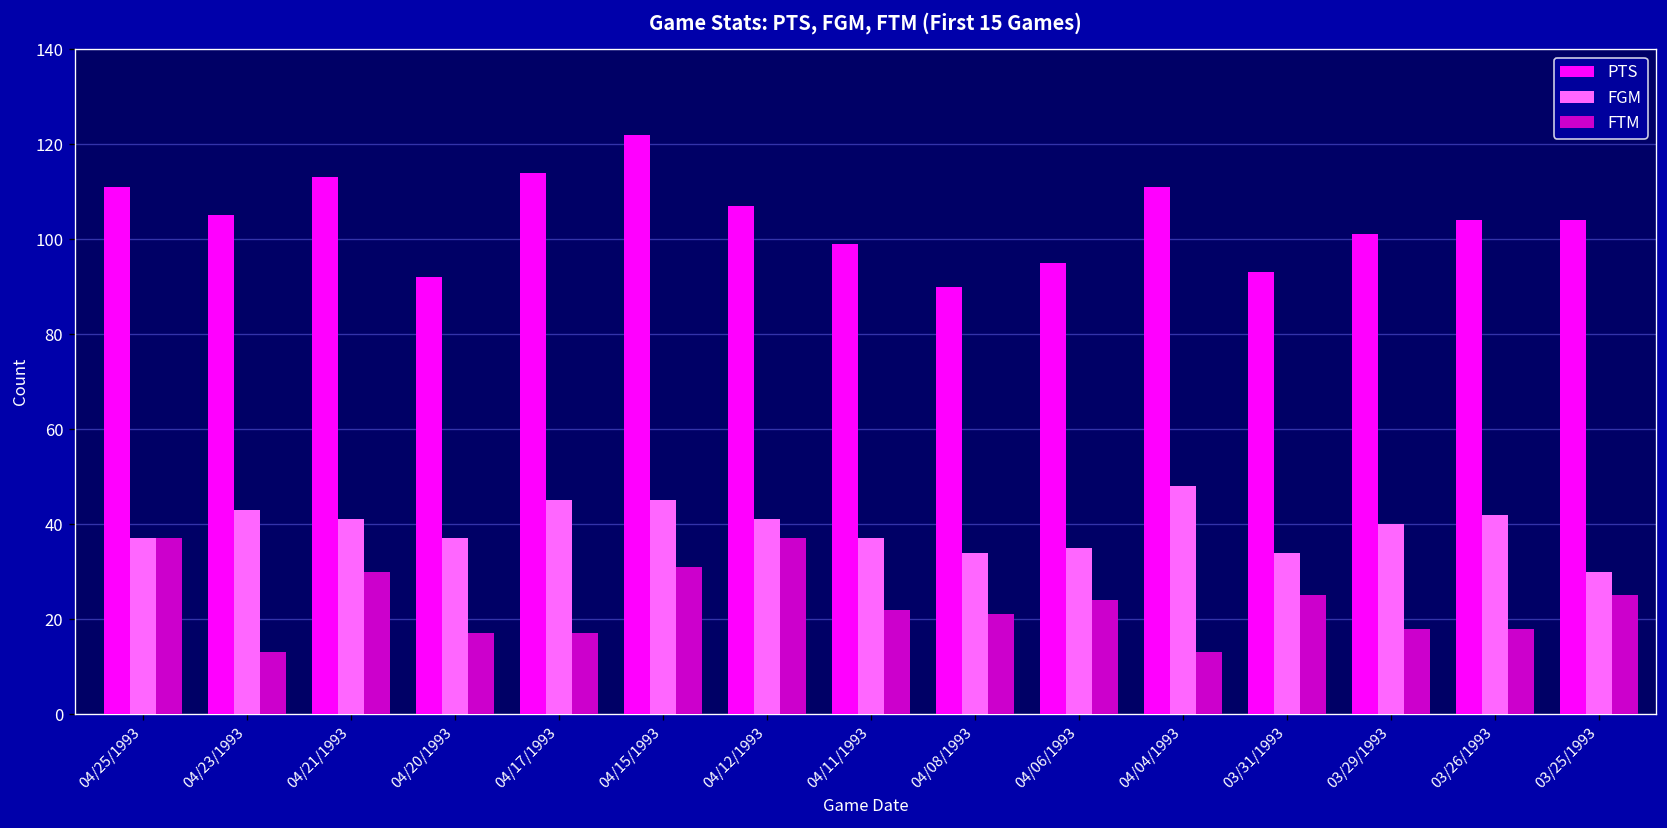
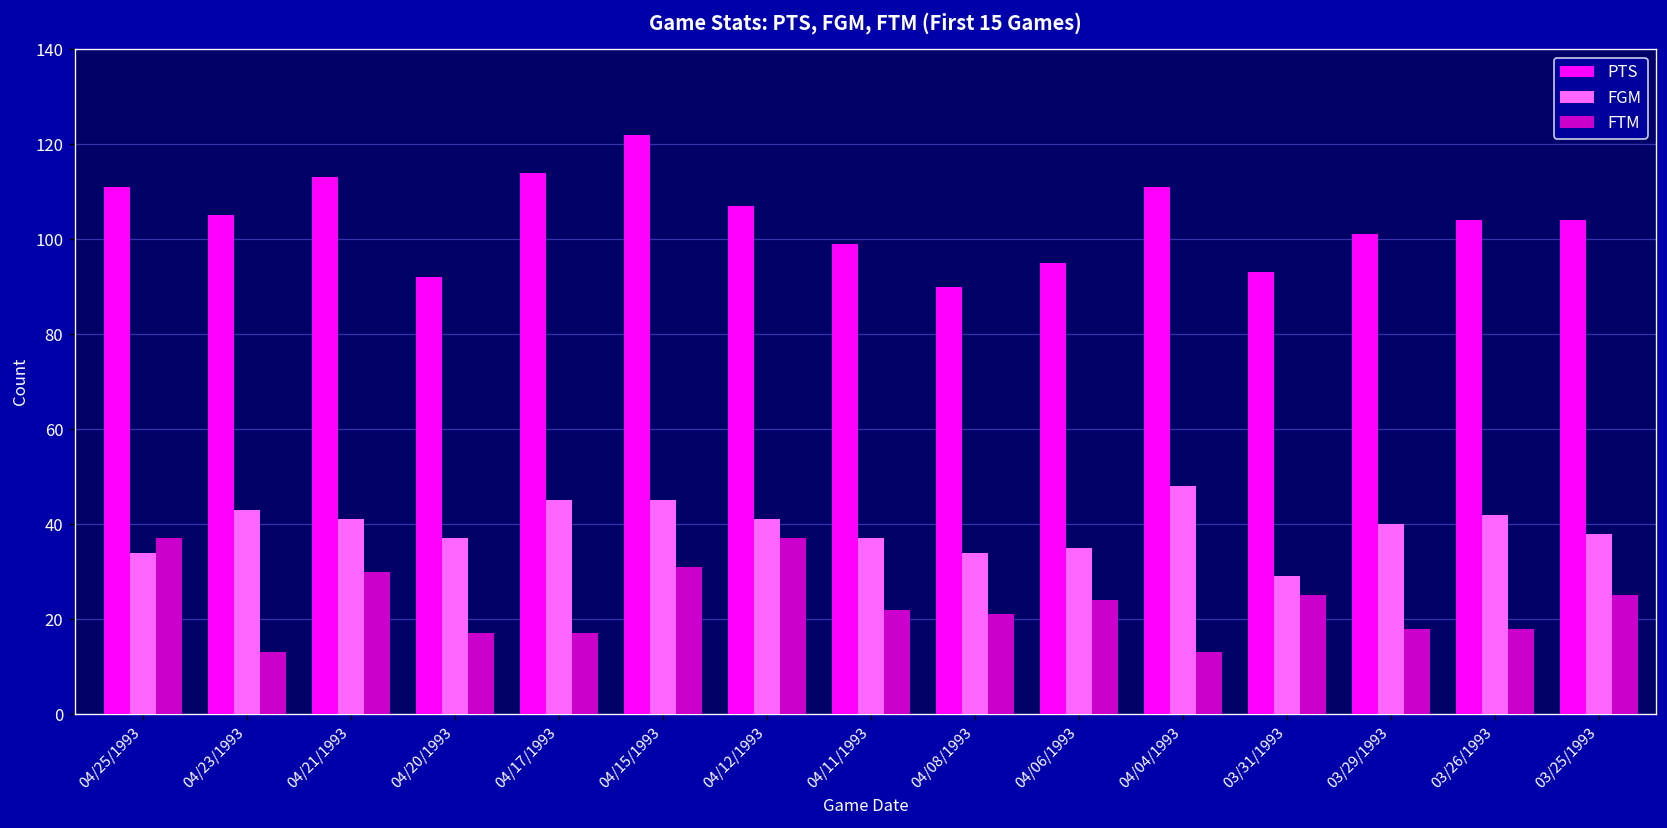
FGM, 04/25/1993: 37 -> 34
FGM, 03/31/1993: 34 -> 29
FGM, 03/25/1993: 30 -> 38
